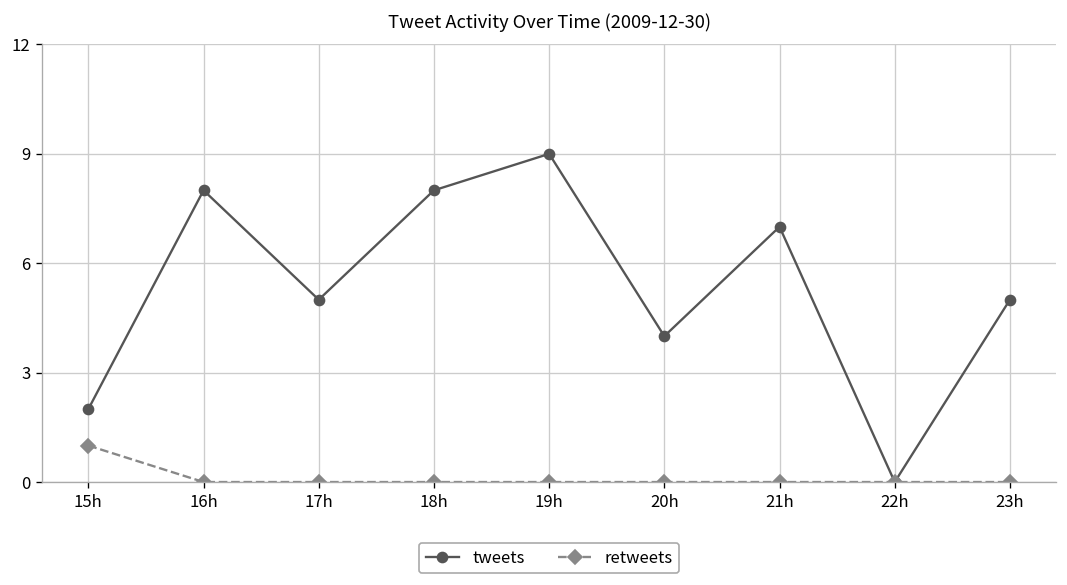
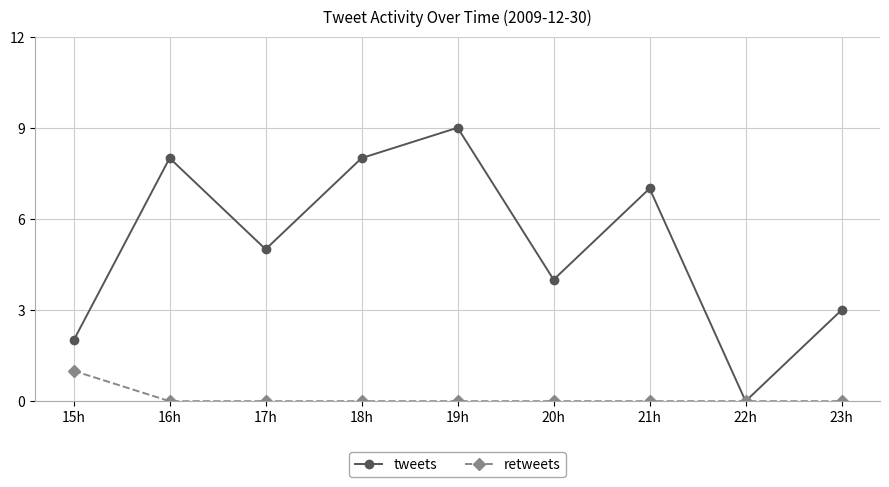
tweets, 23h: 5 -> 3
